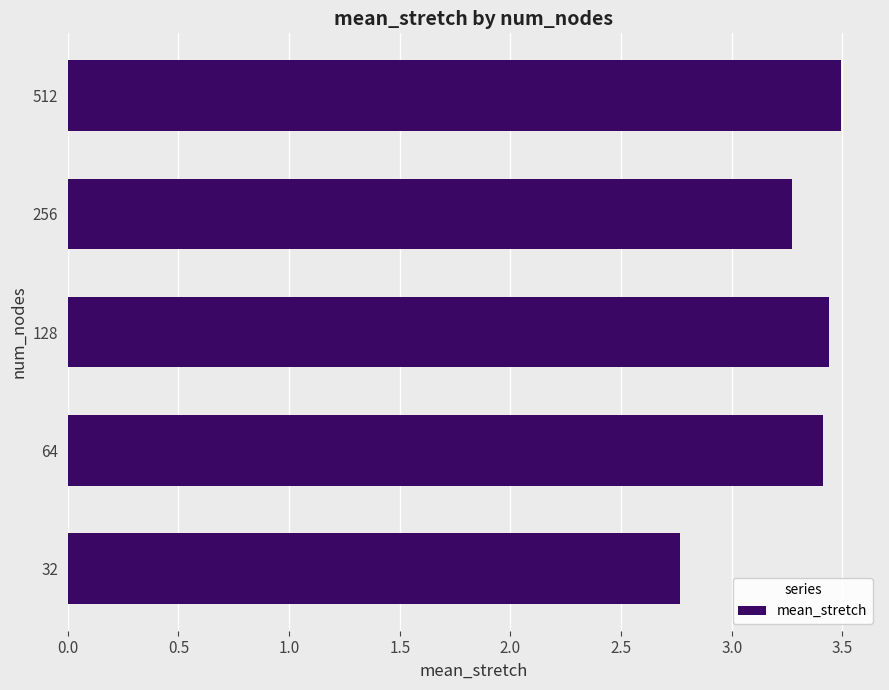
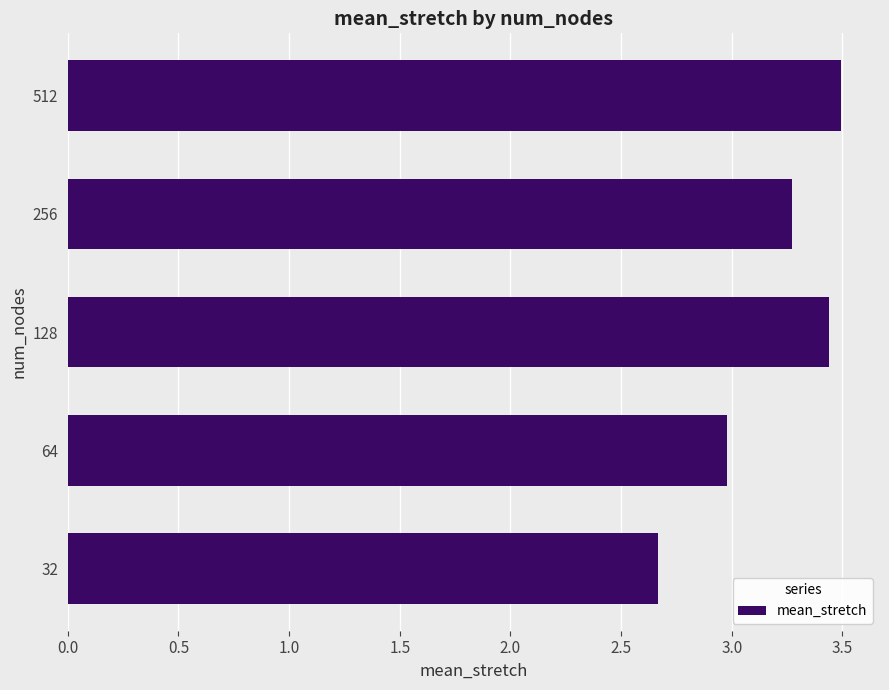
64: 3.41 -> 2.98
32: 2.77 -> 2.67
